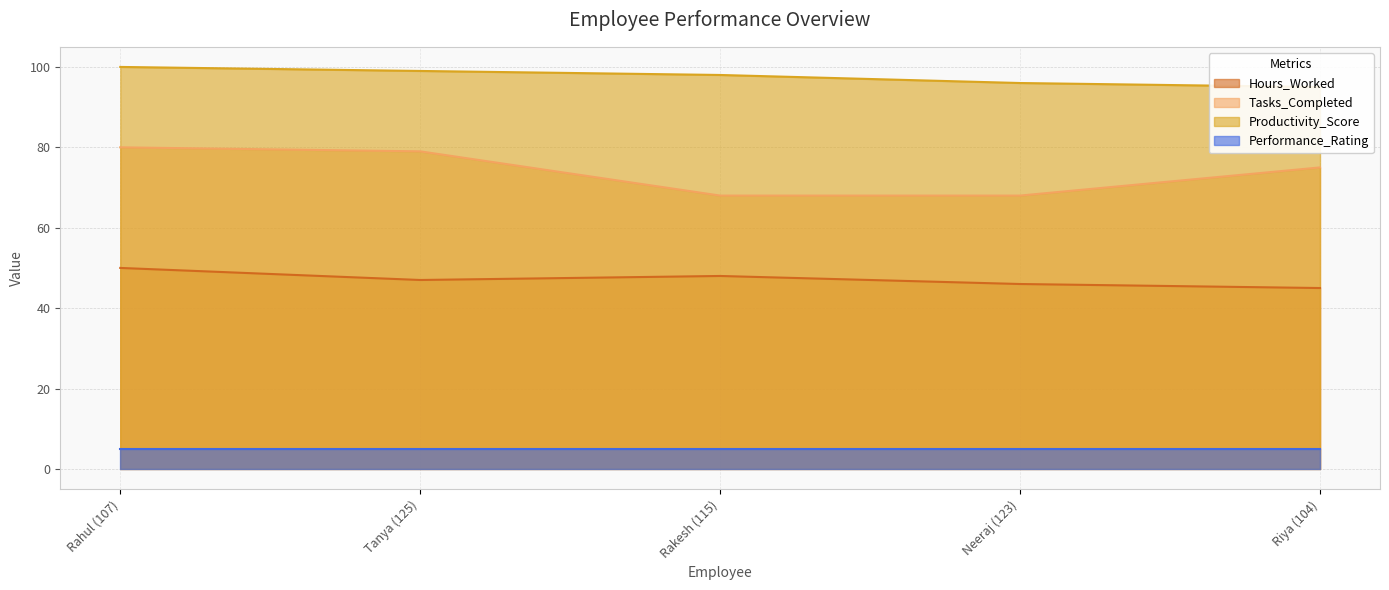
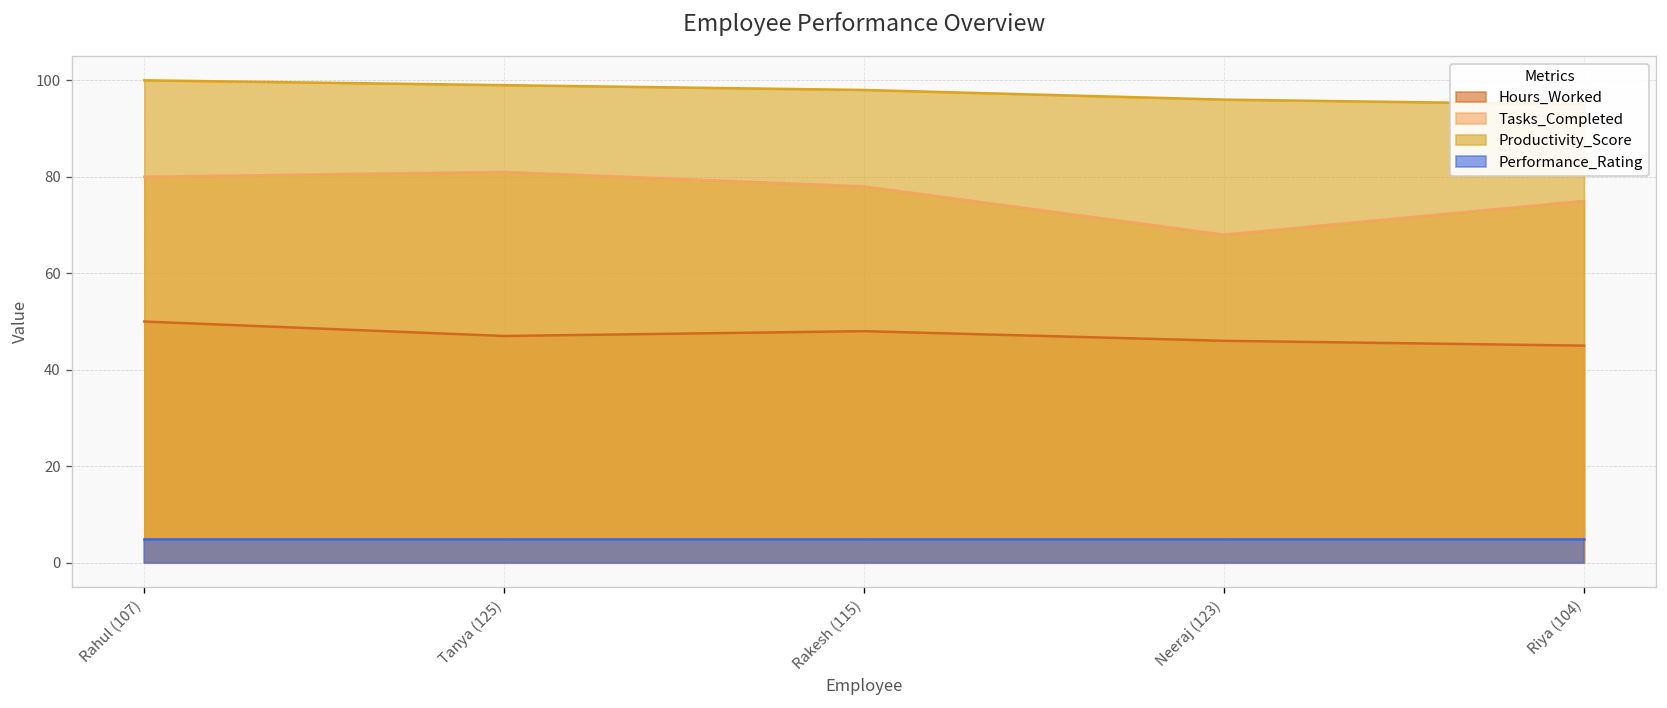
Tasks_Completed, Tanya (125): 79 -> 81
Tasks_Completed, Rakesh (115): 68 -> 78
